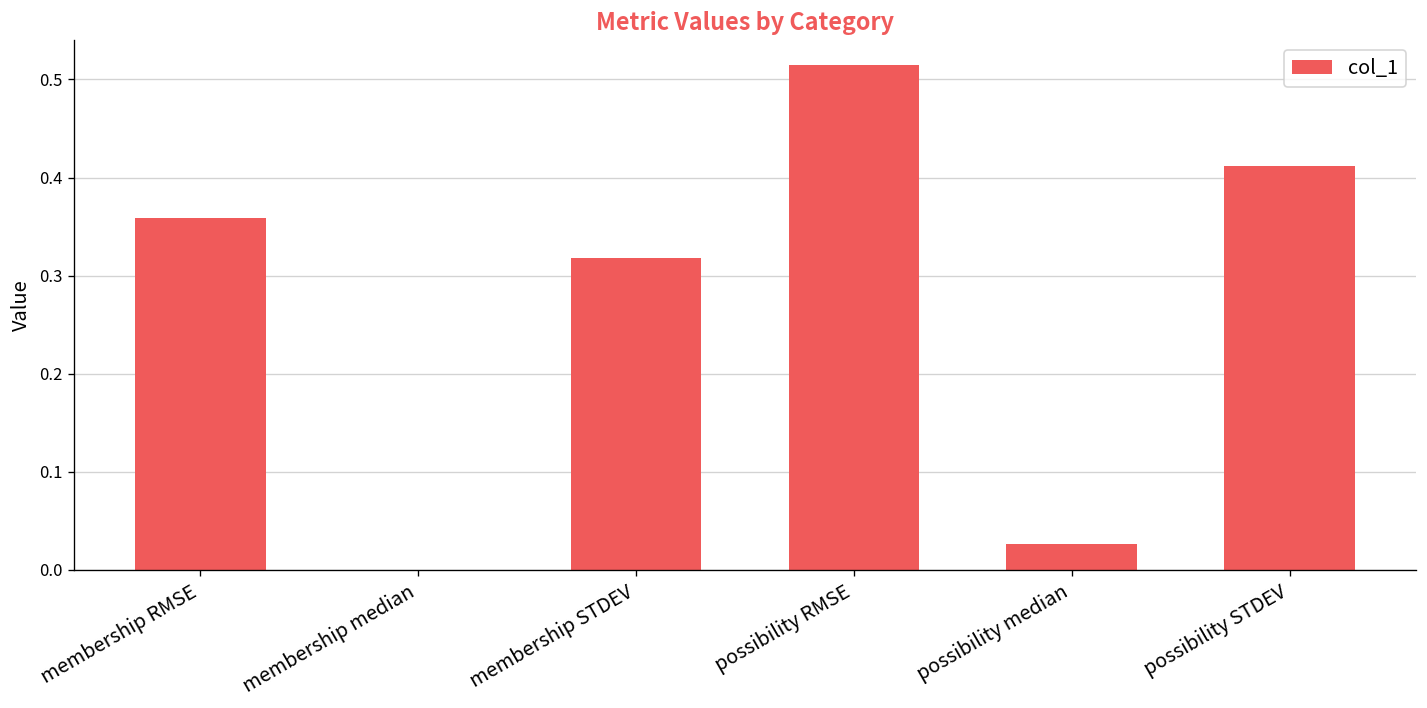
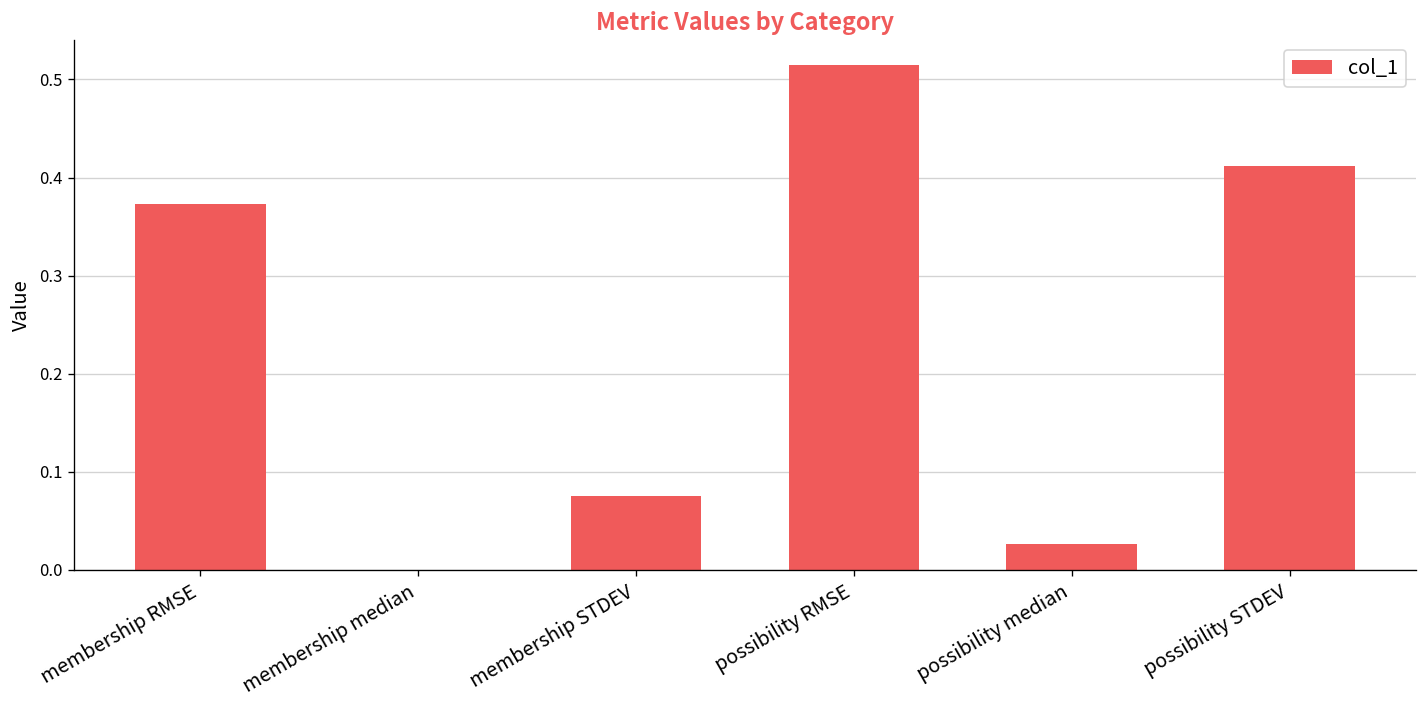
membership RMSE: 0.36 -> 0.37
membership STDEV: 0.32 -> 0.08
